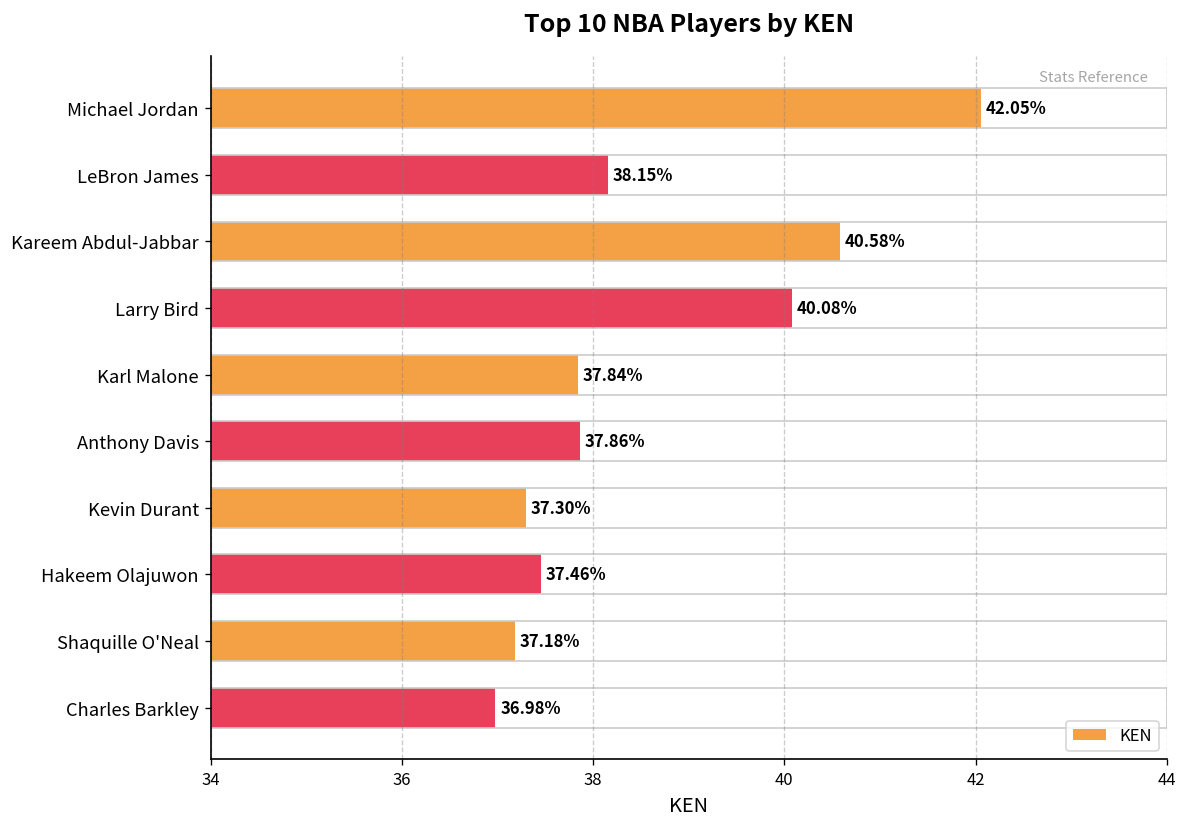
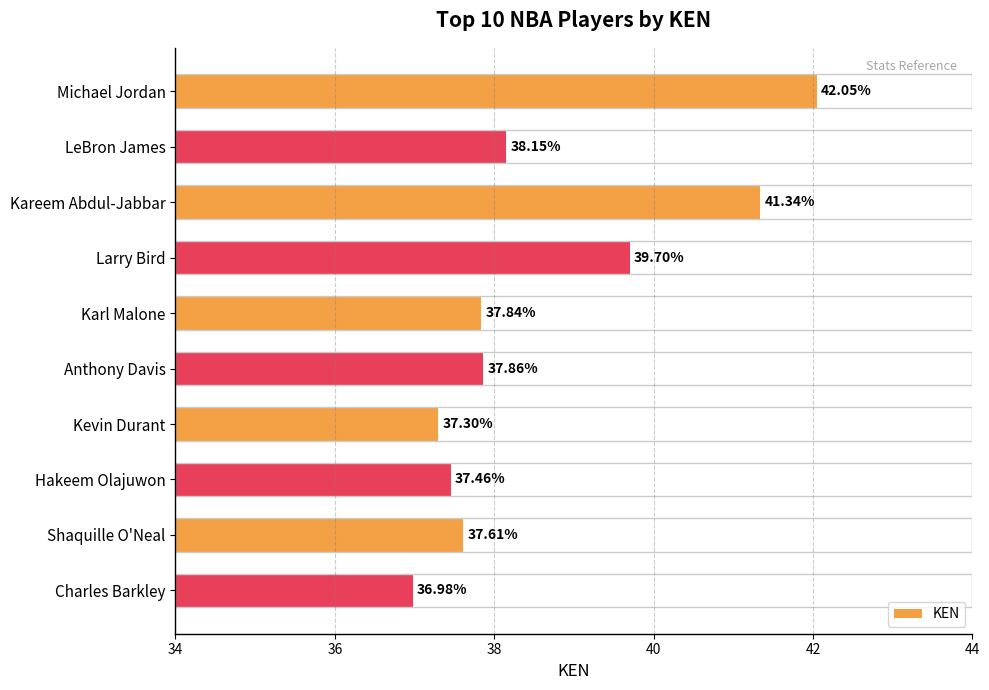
Kareem Abdul-Jabbar: 40.58% -> 41.34%
Larry Bird: 40.08% -> 39.70%
Shaquille O'Neal: 37.18% -> 37.61%
